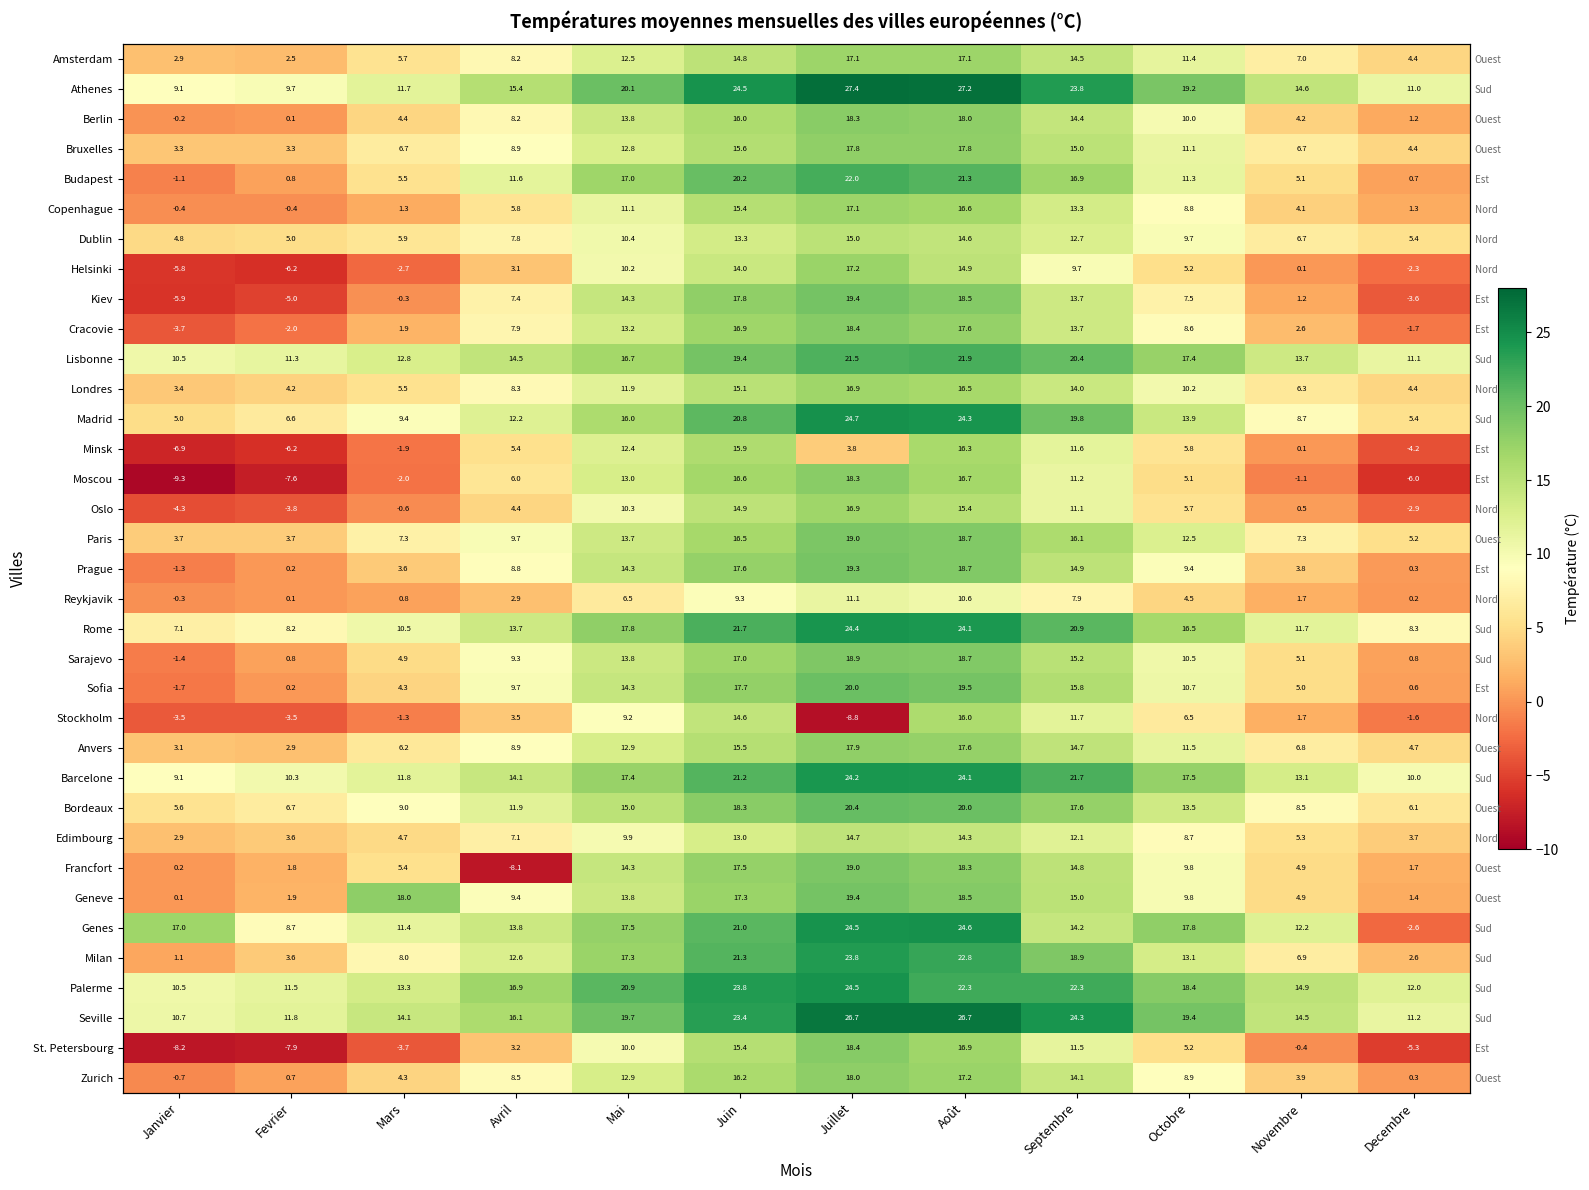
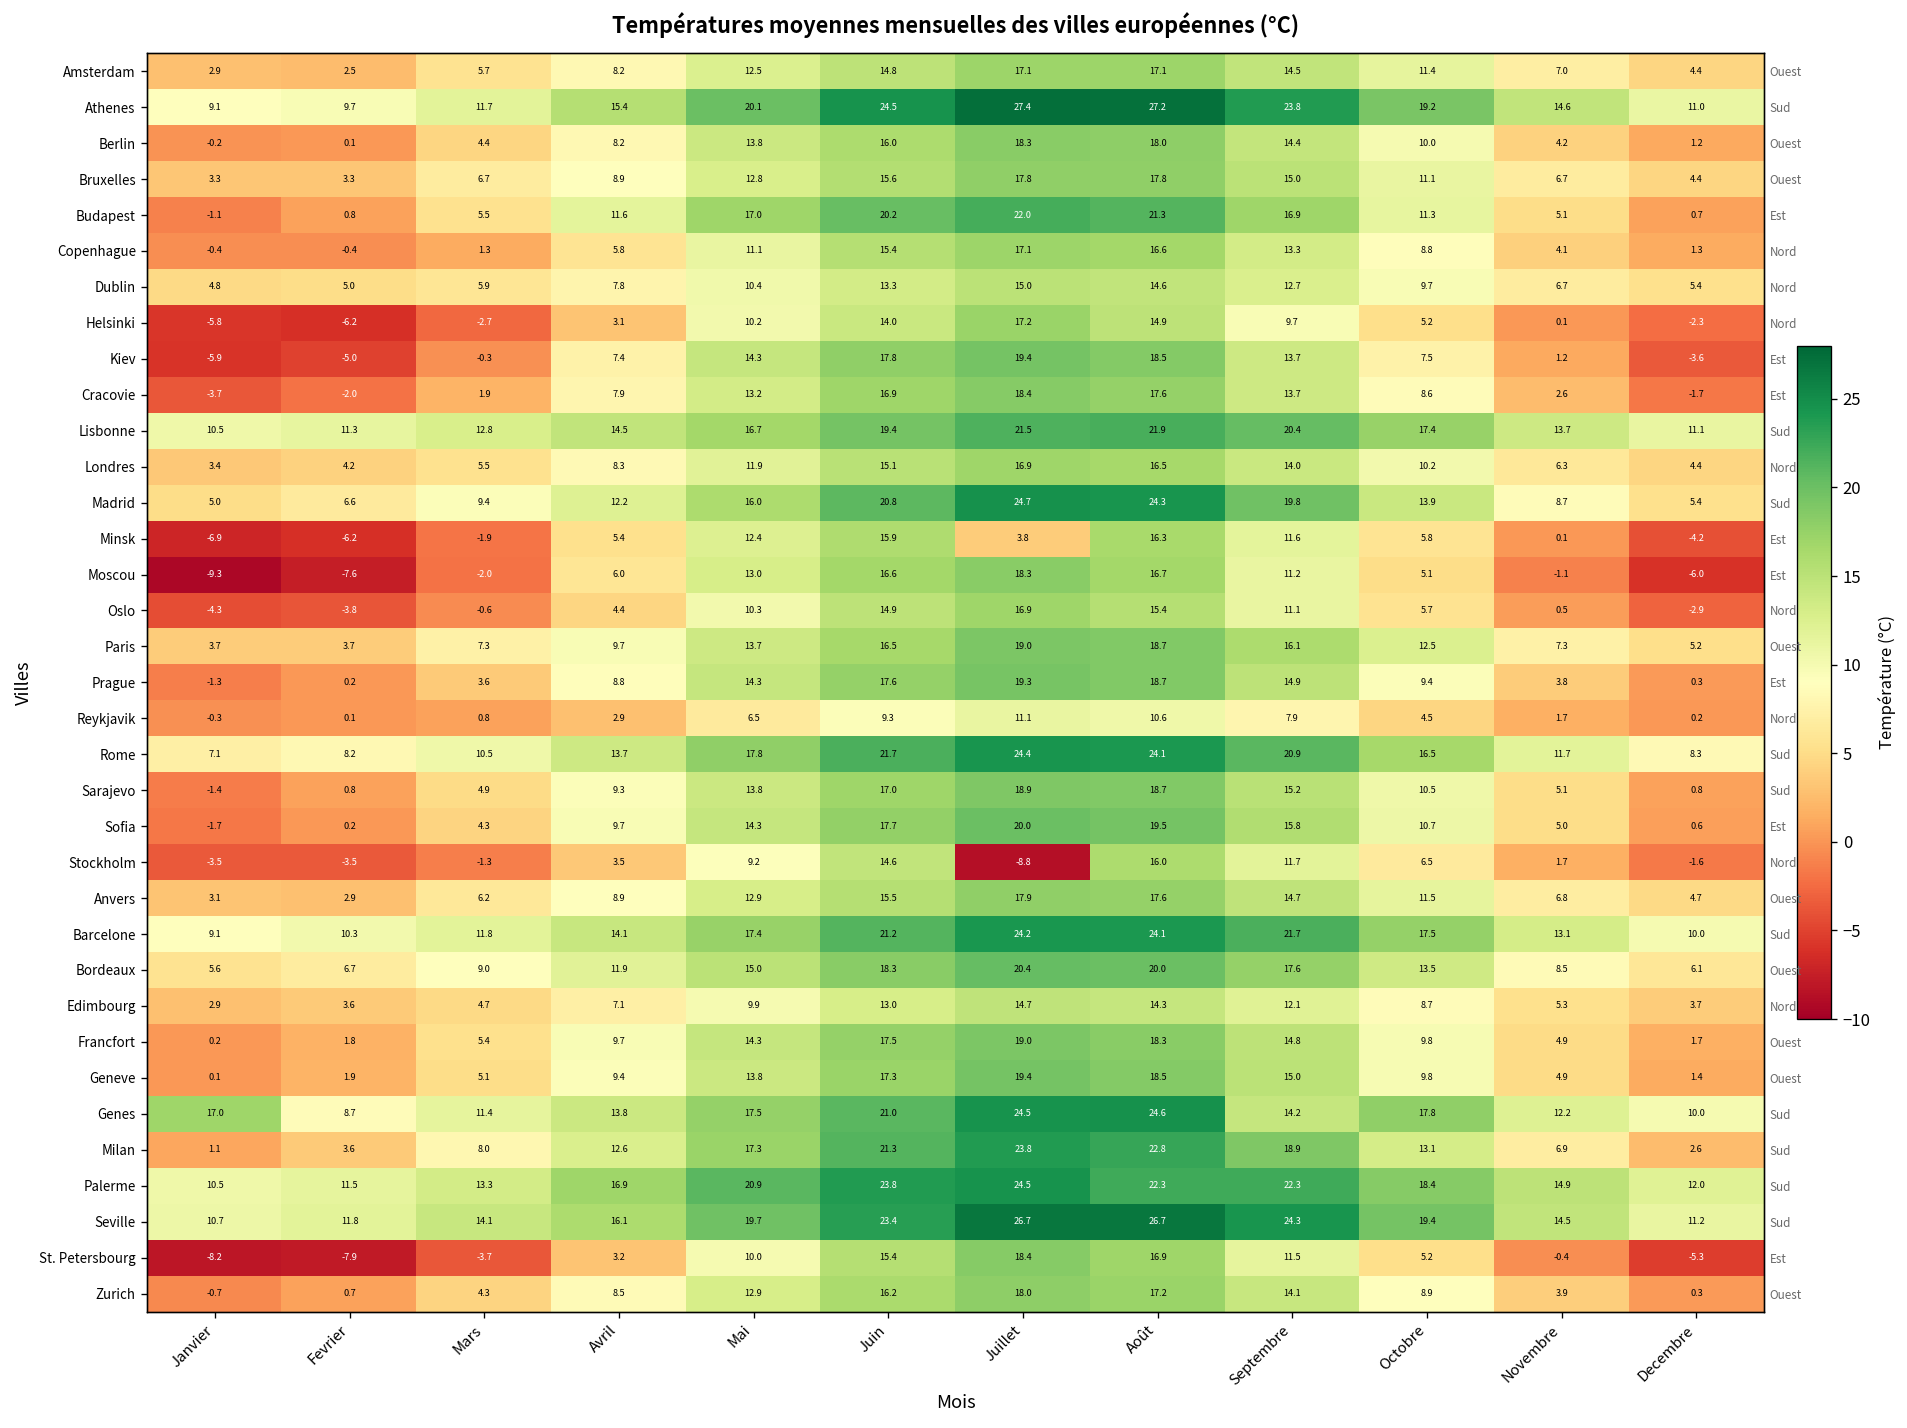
Francfort, Avril: -8.1 -> 9.7
Geneve, Mars: 18.0 -> 5.1
Genes, Decembre: -2.6 -> 10.0
